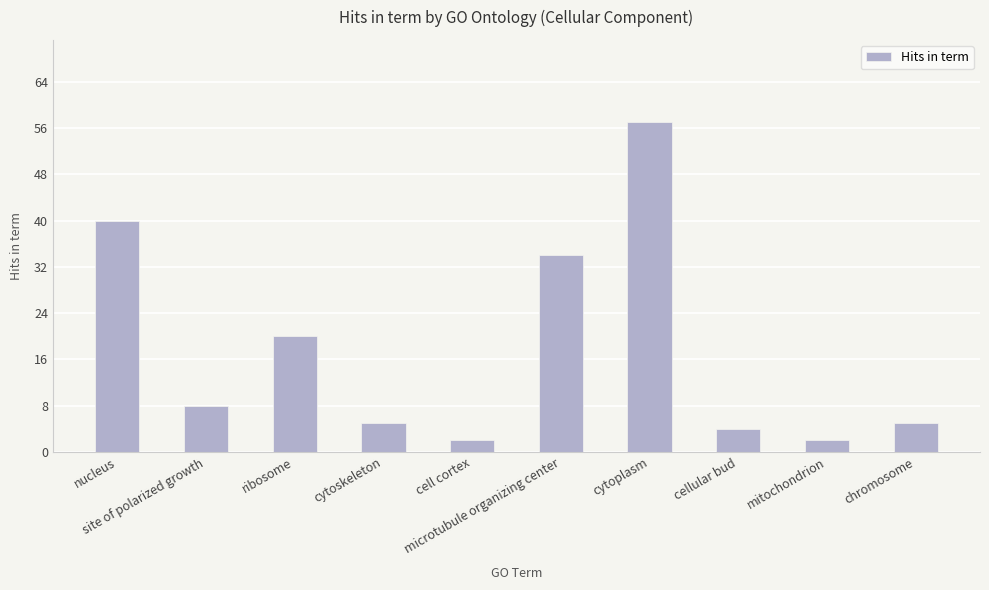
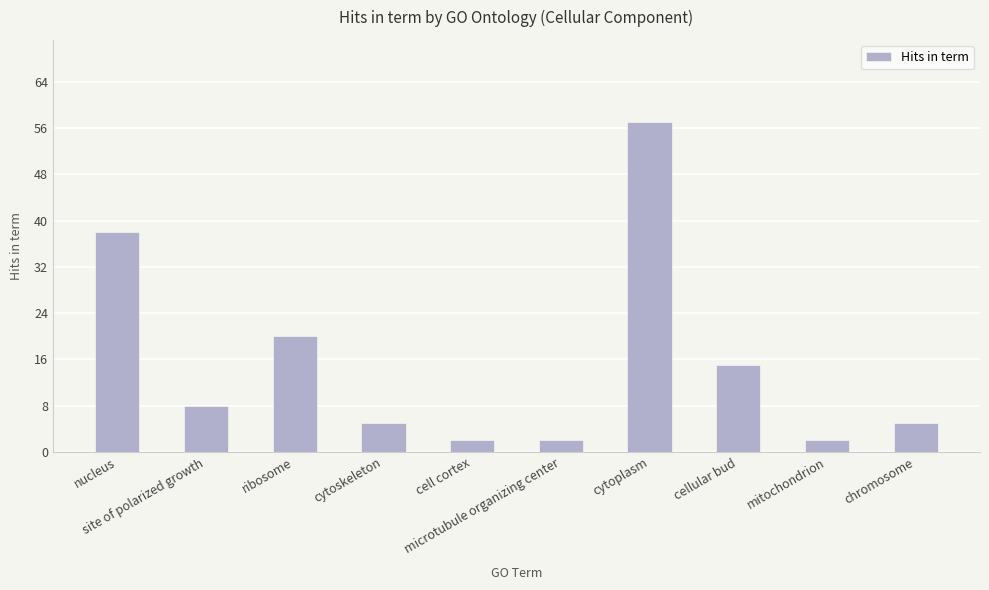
nucleus: 40 -> 38
microtubule organizing center: 34 -> 2
cellular bud: 4 -> 15
